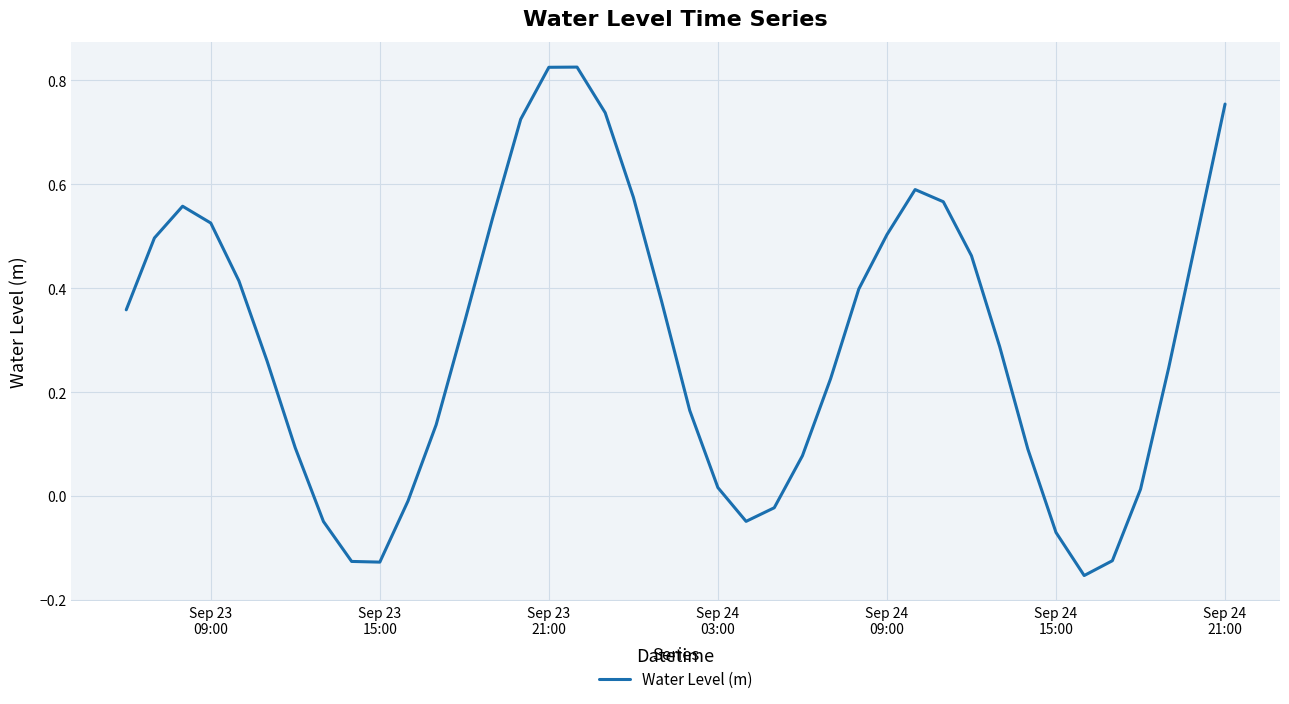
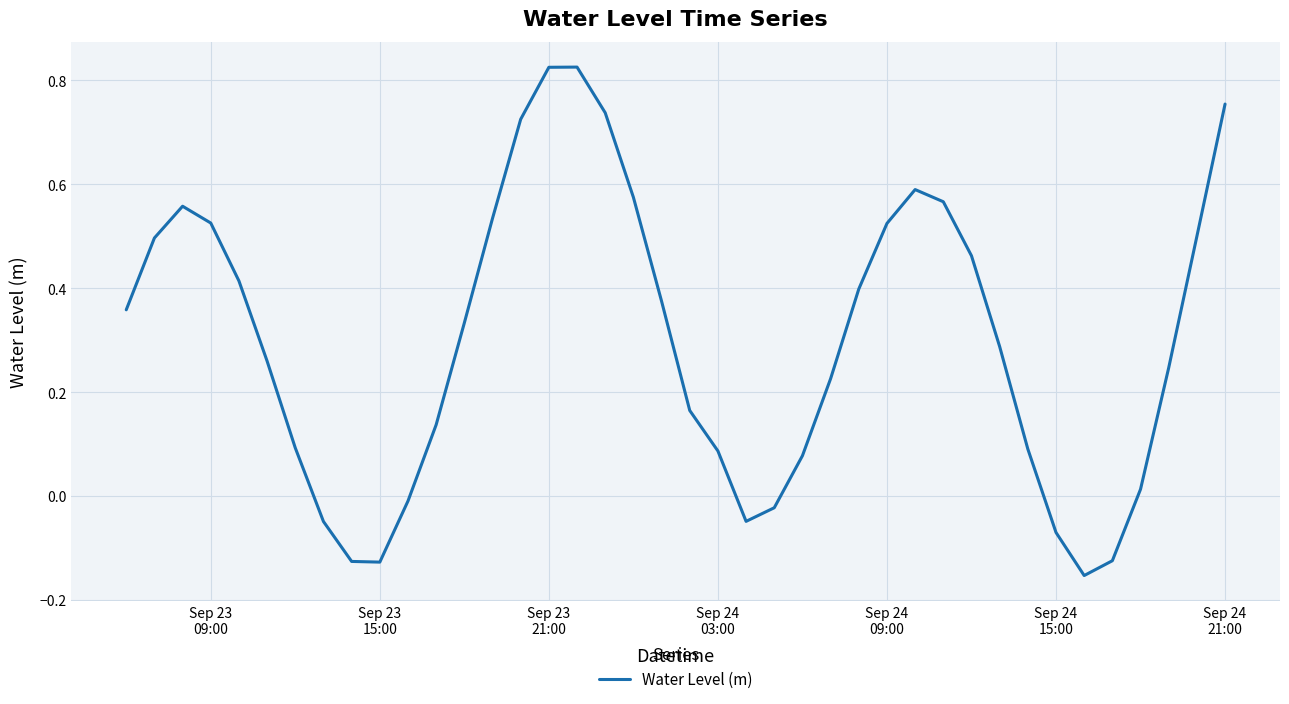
Sep 24 03:00: 0.02 -> 0.09
Sep 24 09:00: 0.50 -> 0.52
